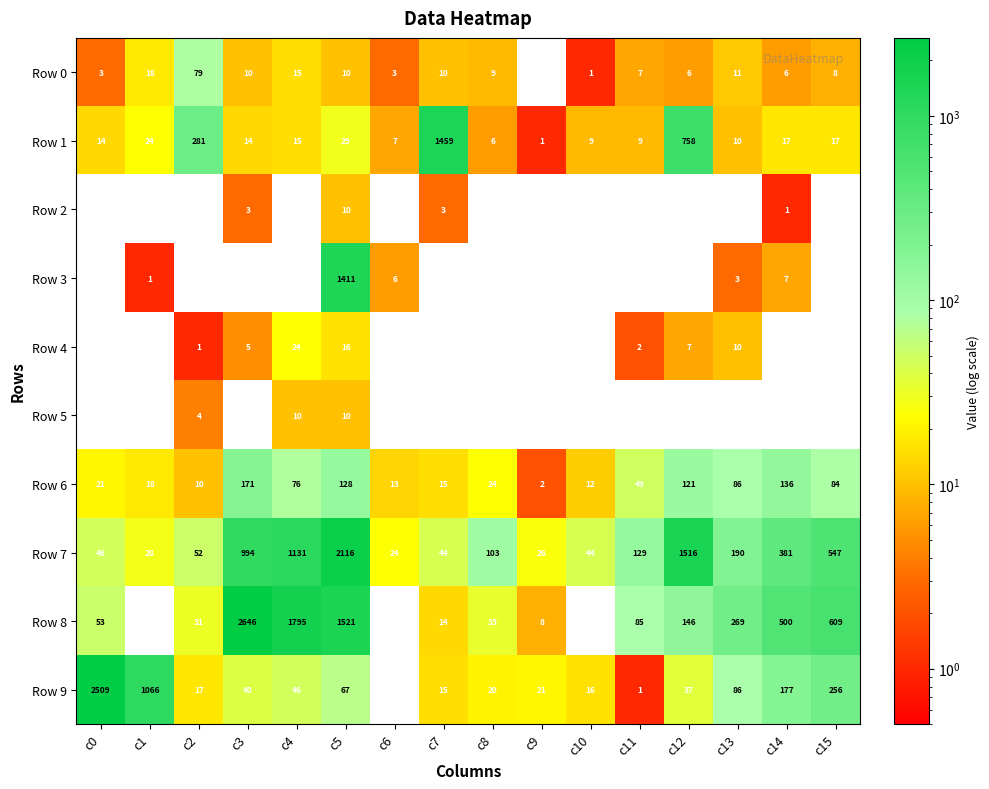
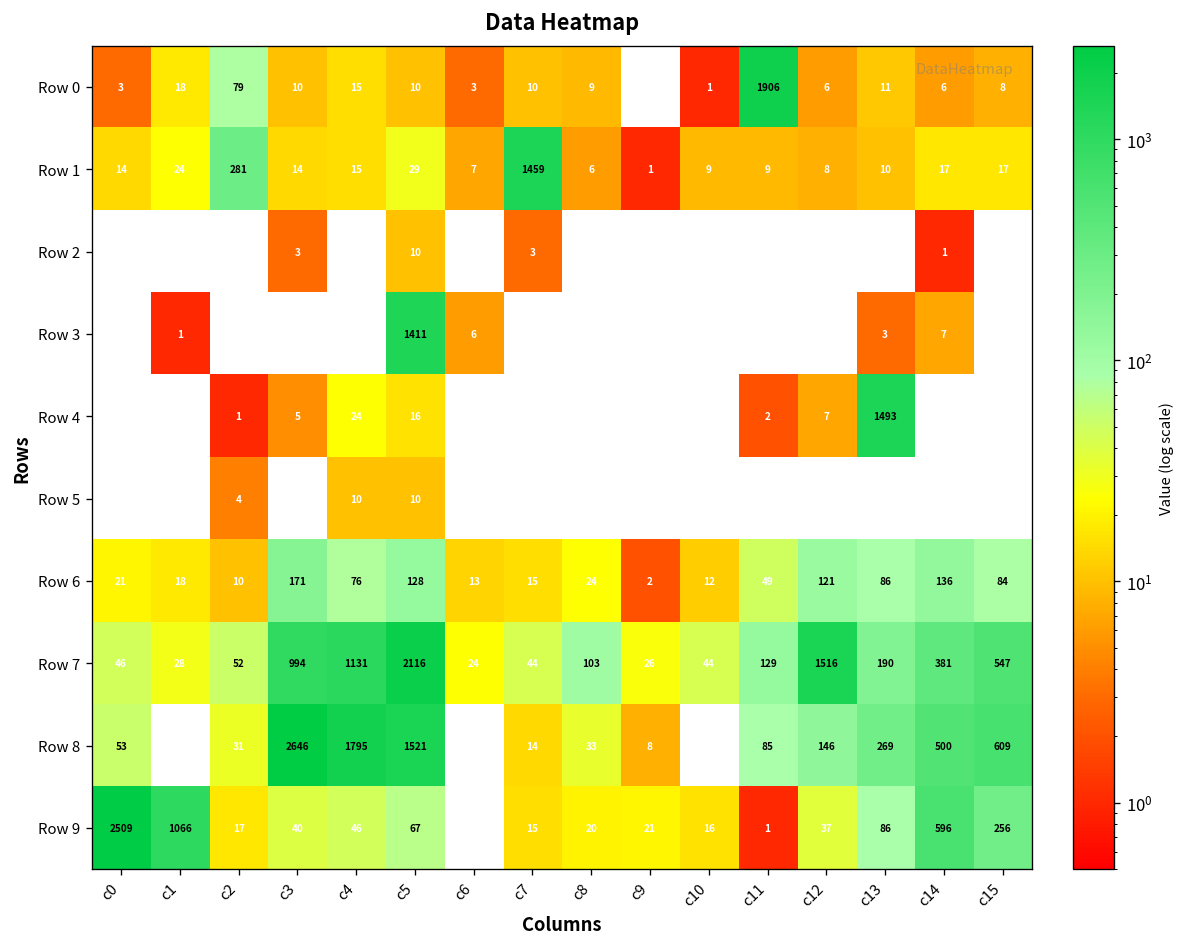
Row 0, c11: 7 -> 1906
Row 1, c12: 758 -> 8
Row 4, c13: 10 -> 1493
Row 9, c14: 177 -> 596
